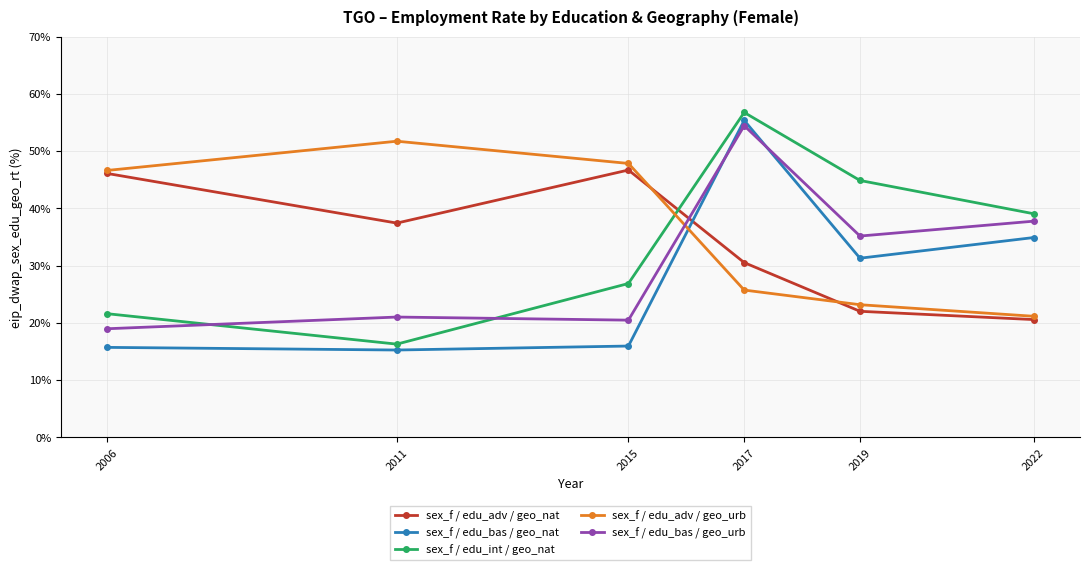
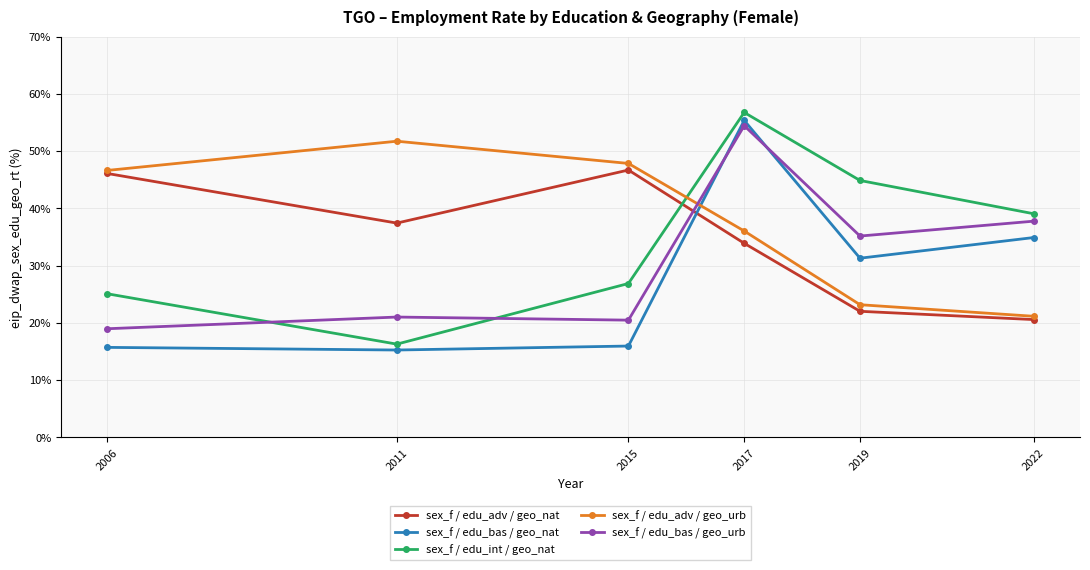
sex_f / edu_int / geo_nat, 2006: 22% -> 25%
sex_f / edu_adv / geo_nat, 2017: 31% -> 34%
sex_f / edu_adv / geo_urb, 2017: 26% -> 36%
